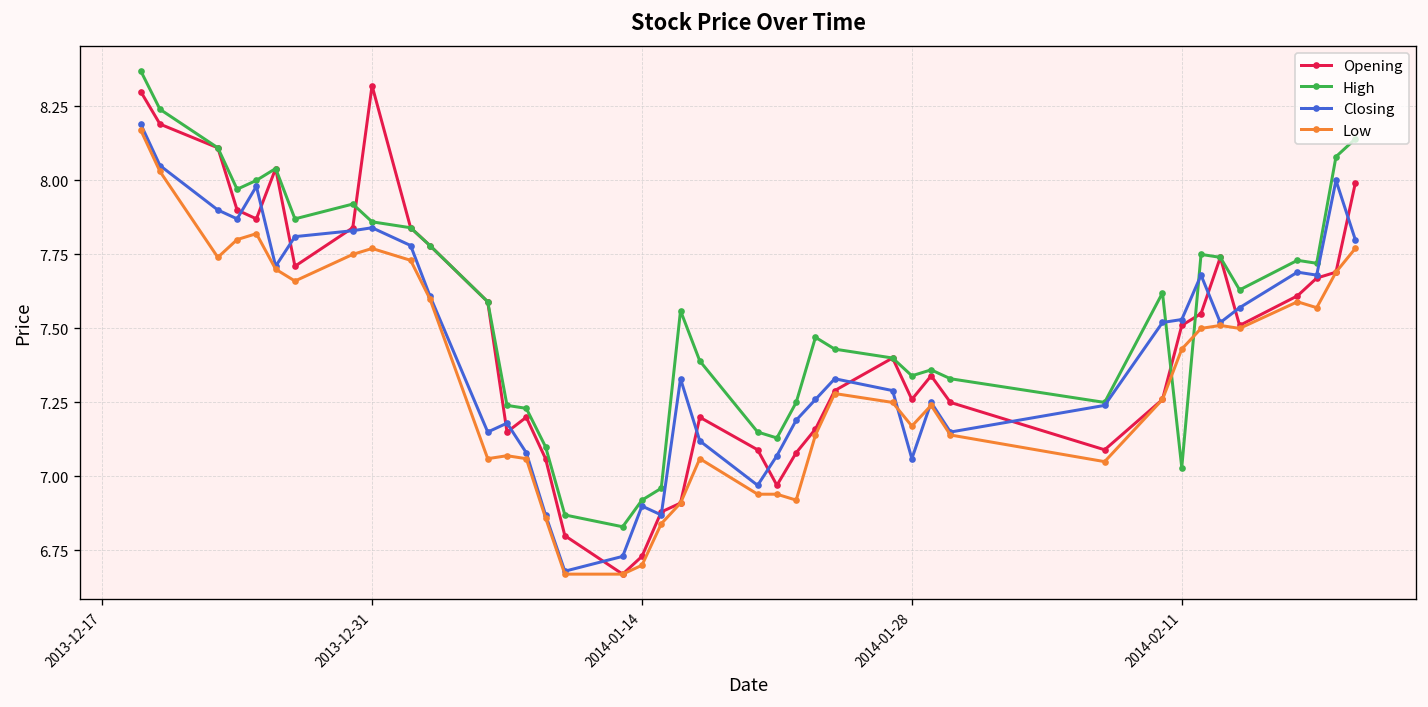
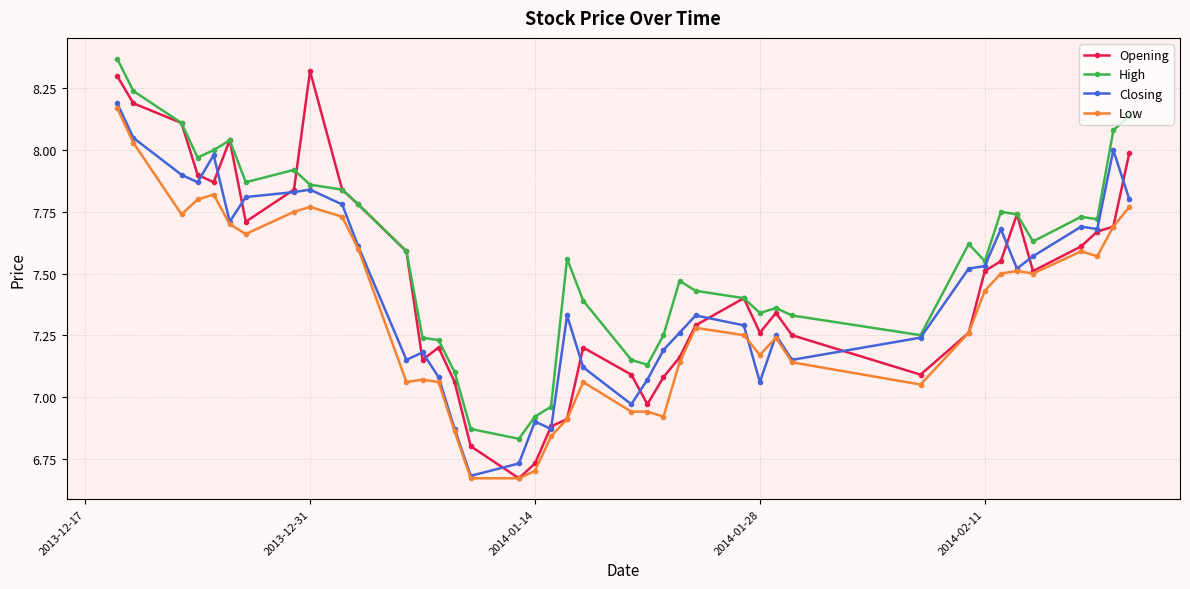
High, 2014-02-11: 7.03 -> 7.55
